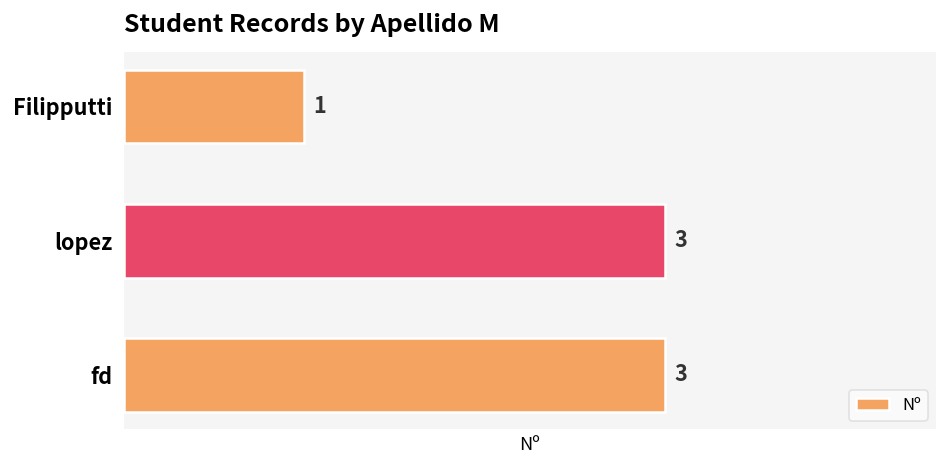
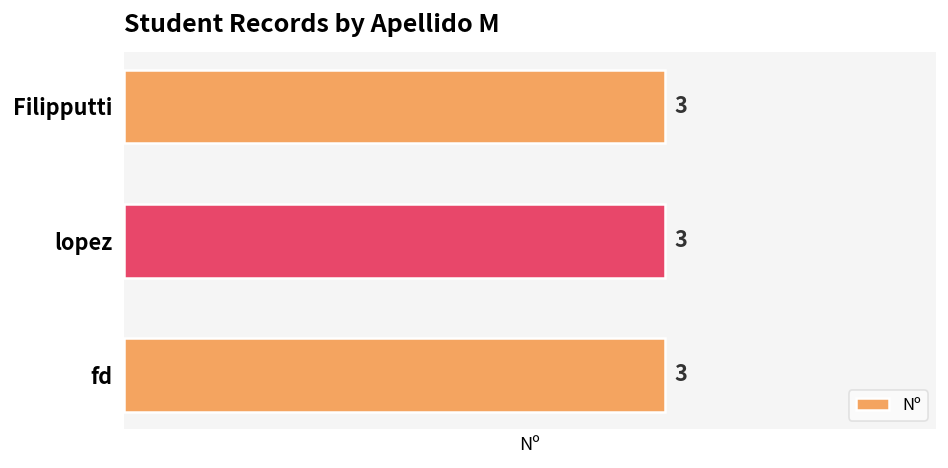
Filipputti: 1 -> 3
